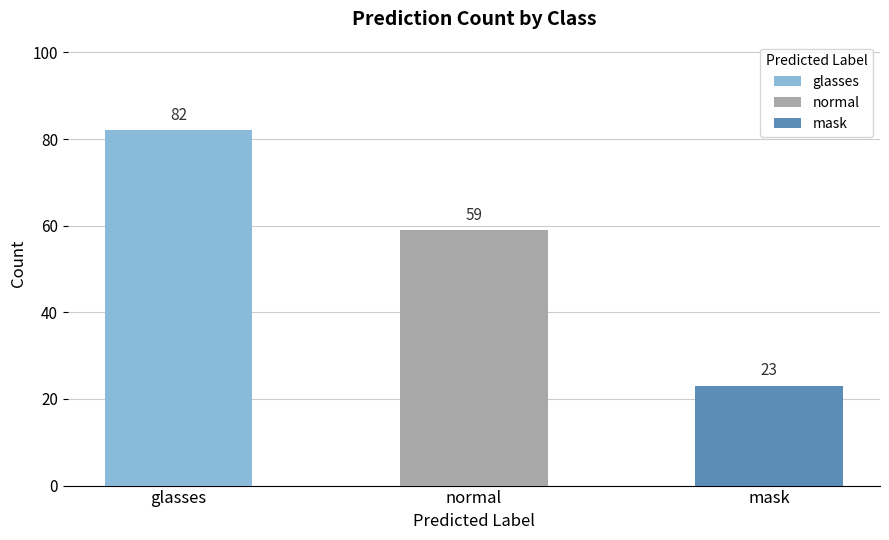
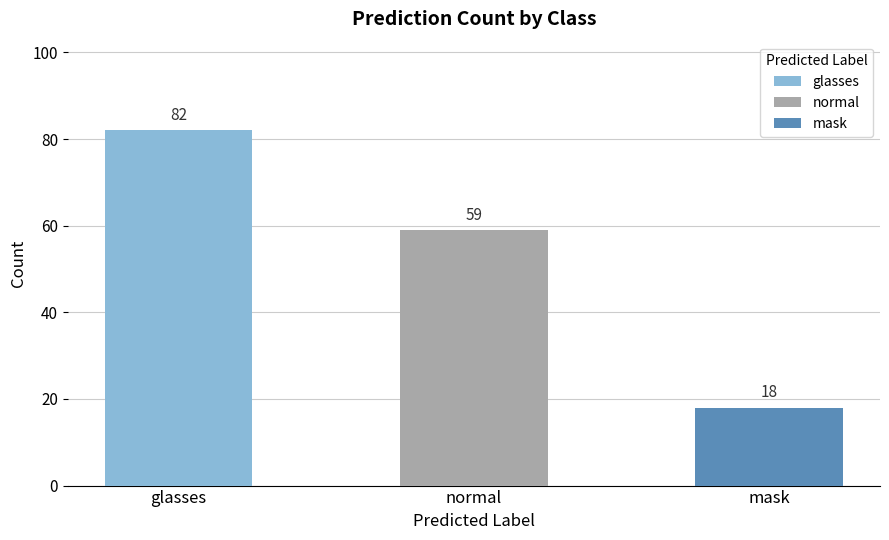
mask, mask: 23 -> 18
